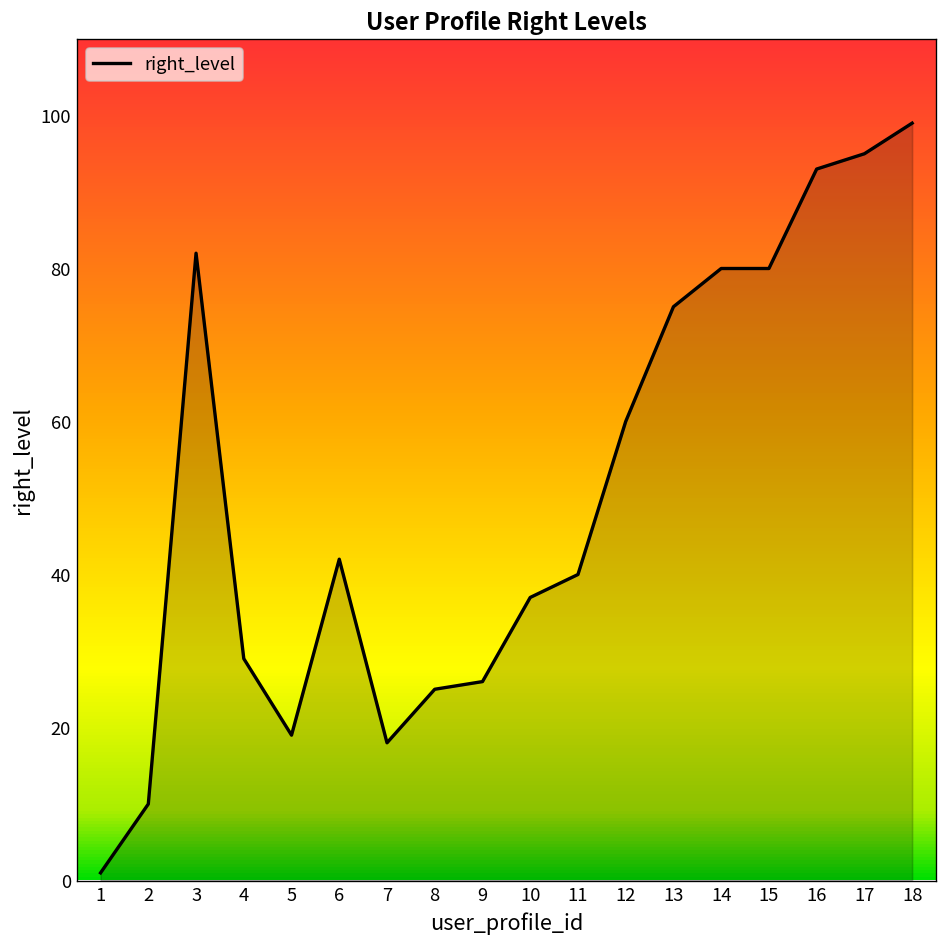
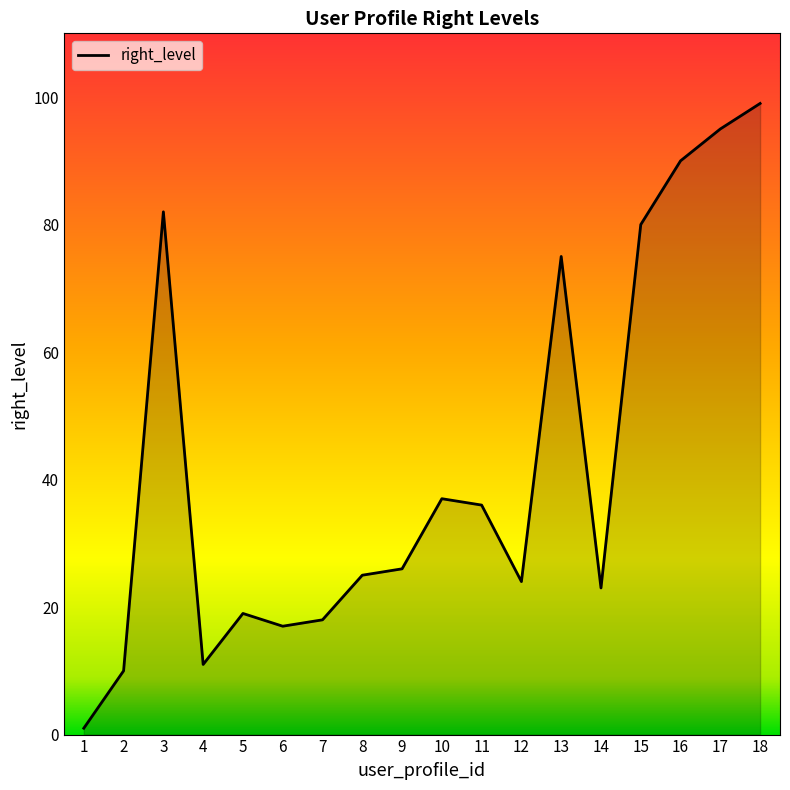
4: 29 -> 11
6: 42 -> 17
11: 40 -> 36
12: 60 -> 24
14: 80 -> 23
16: 93 -> 90
